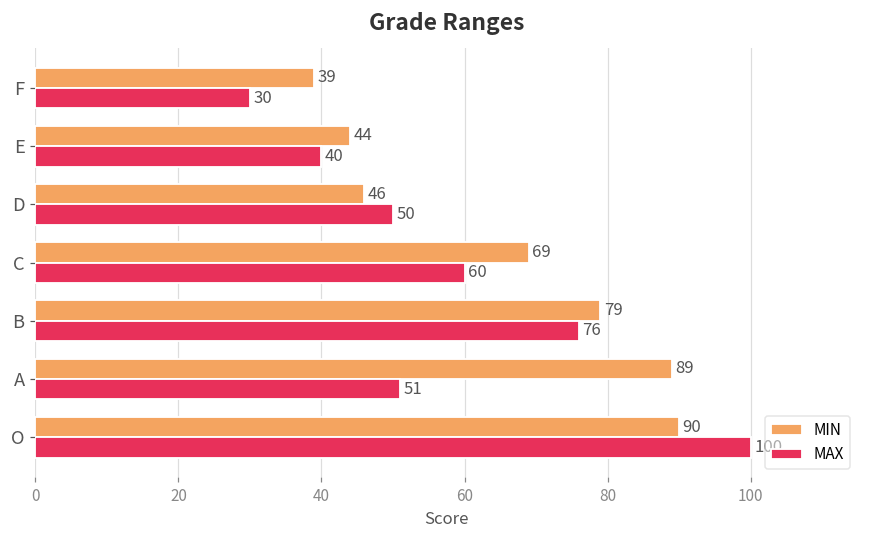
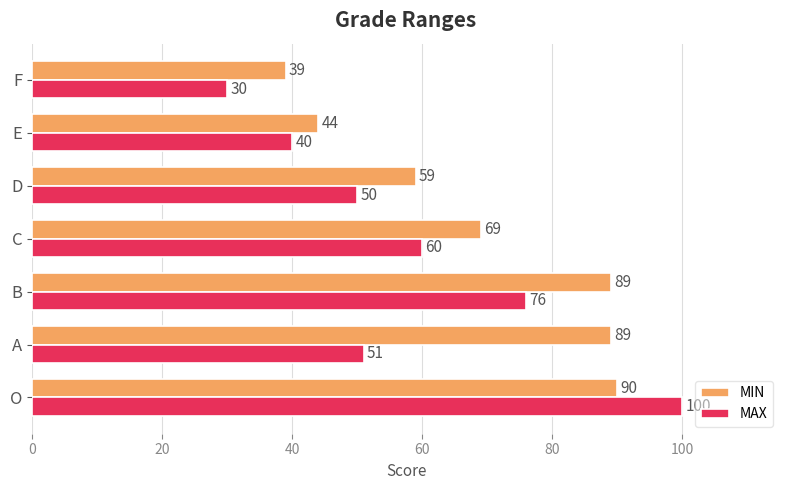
MIN, D: 46 -> 59
MIN, B: 79 -> 89
